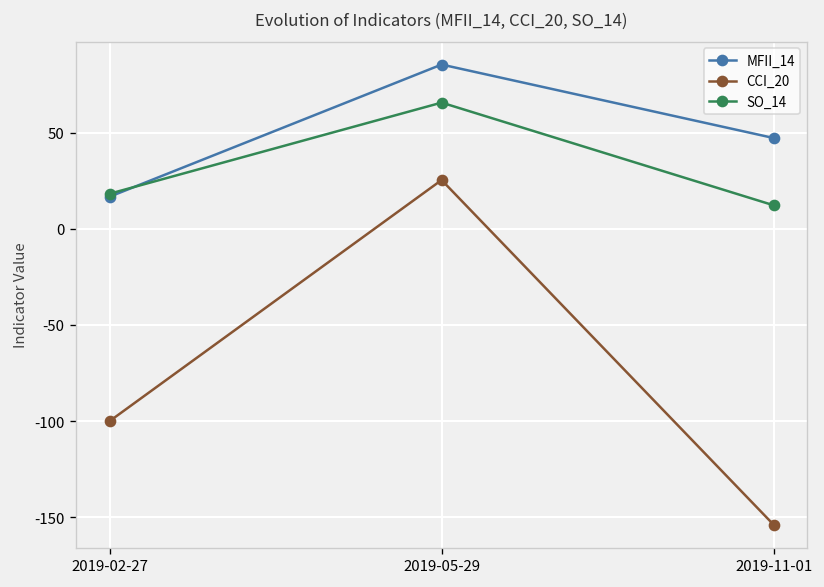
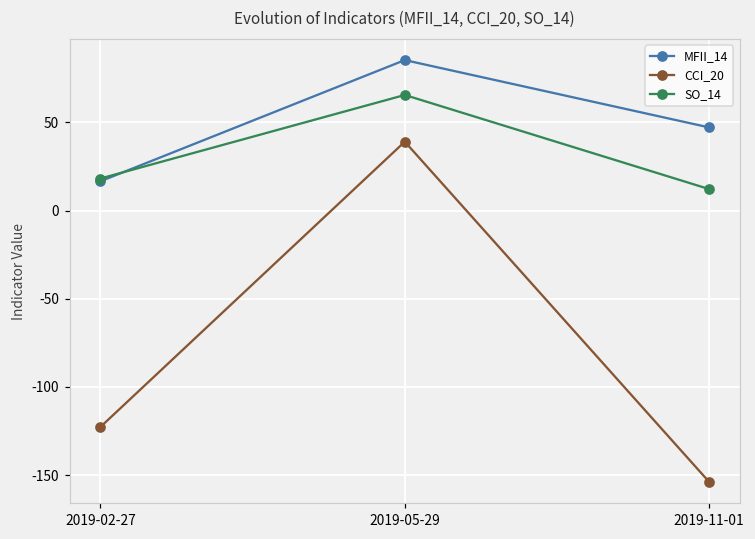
CCI_20, 2019-02-27: -100 -> -123
CCI_20, 2019-05-29: 25 -> 39
